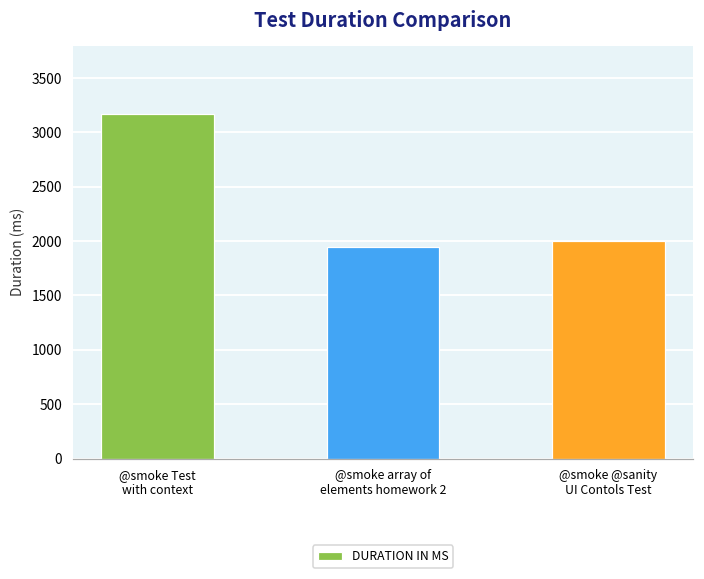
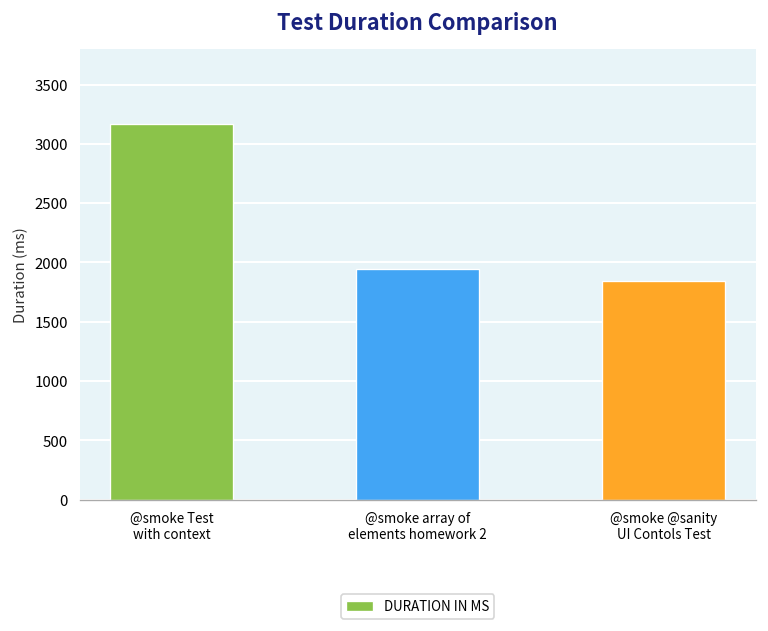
@smoke @sanity UI Contols Test: 2000 -> 1800
